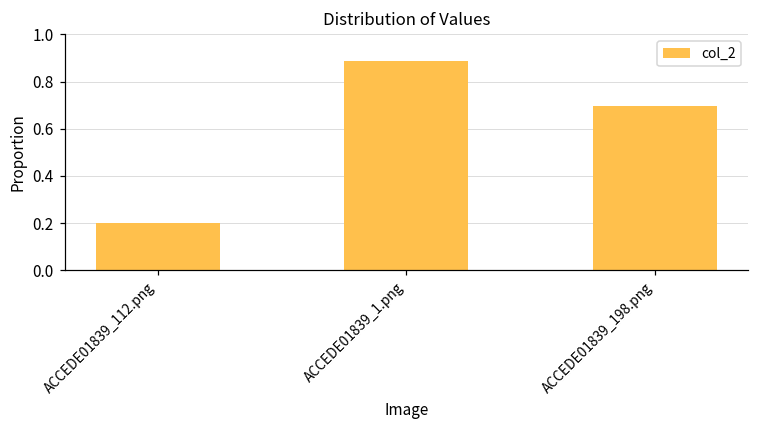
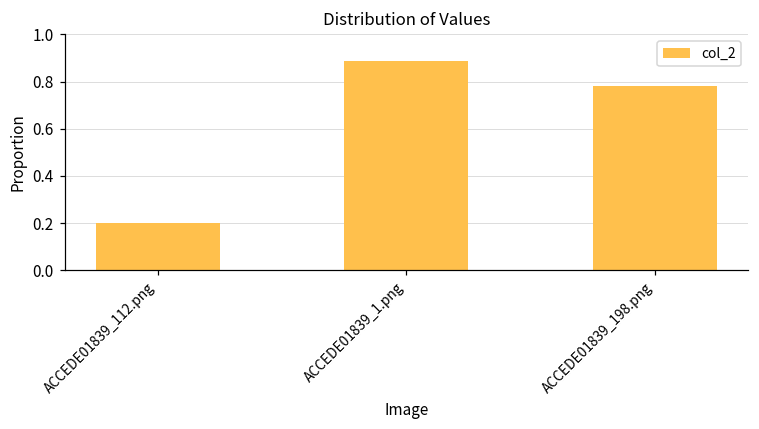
ACCEDE01839_198.png: 0.70 -> 0.78
